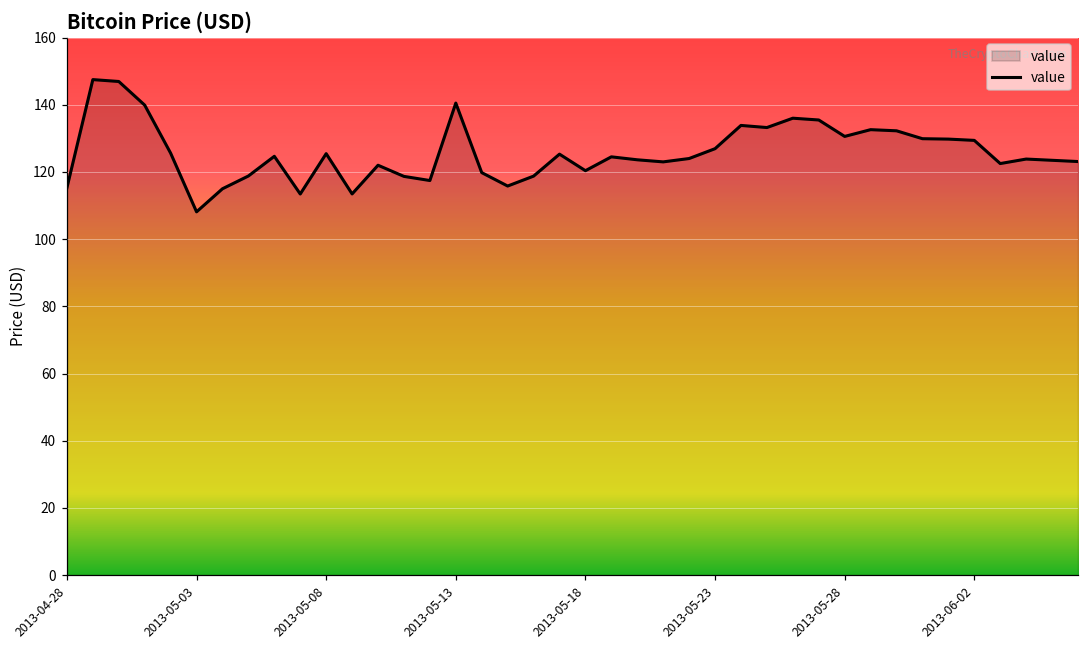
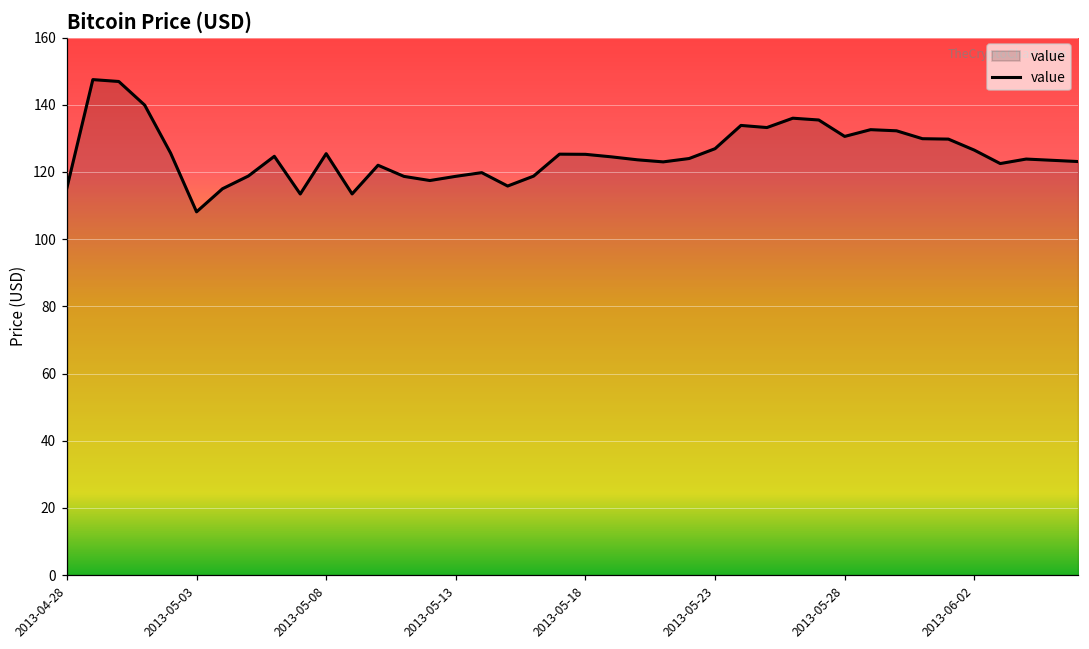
2013-05-13: 141 -> 119
2013-05-18: 120 -> 125
2013-06-02: 129 -> 127
